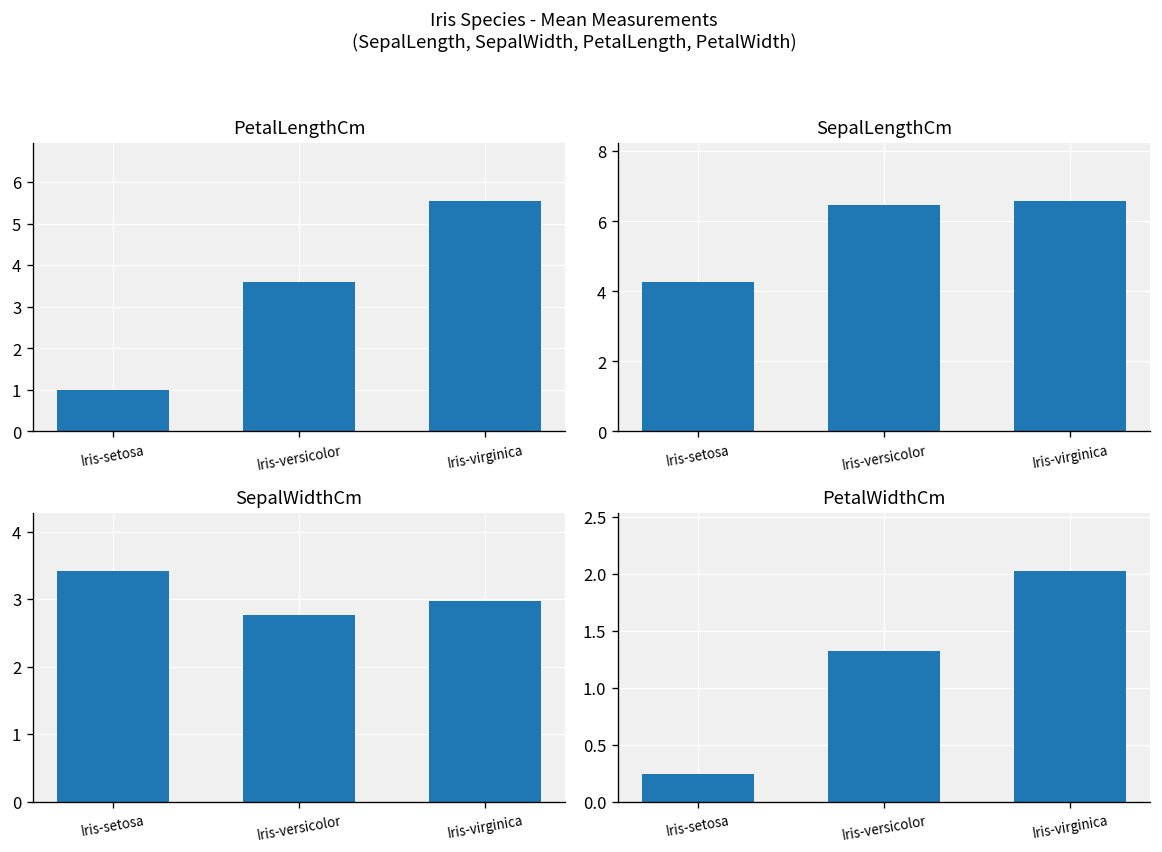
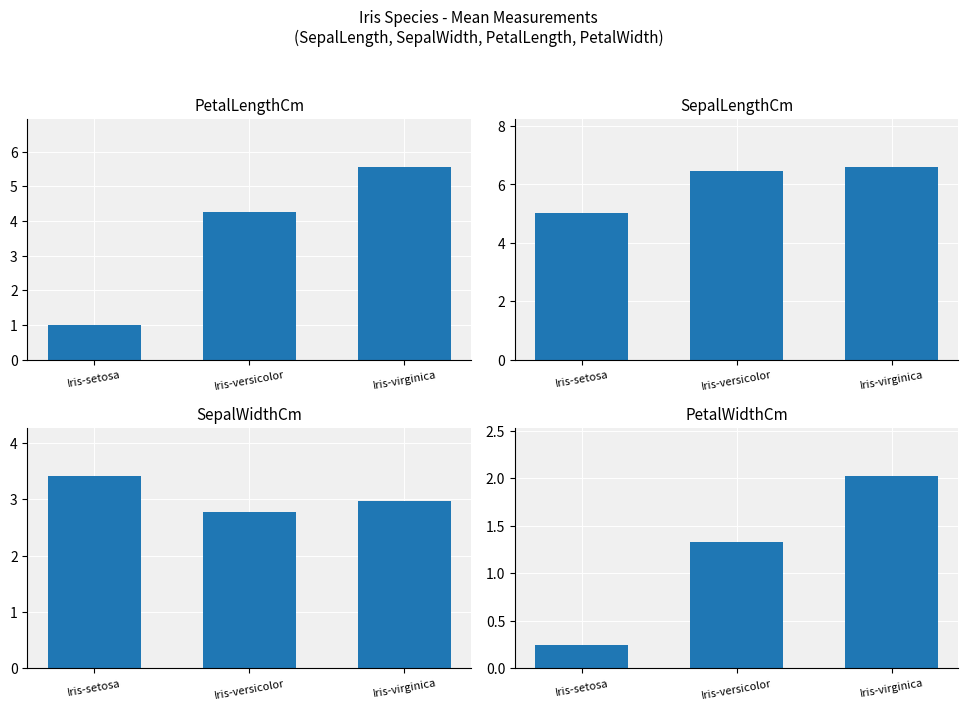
PetalLengthCm, Iris-versicolor: 3.6 -> 4.3
SepalLengthCm, Iris-setosa: 4.3 -> 5.0
